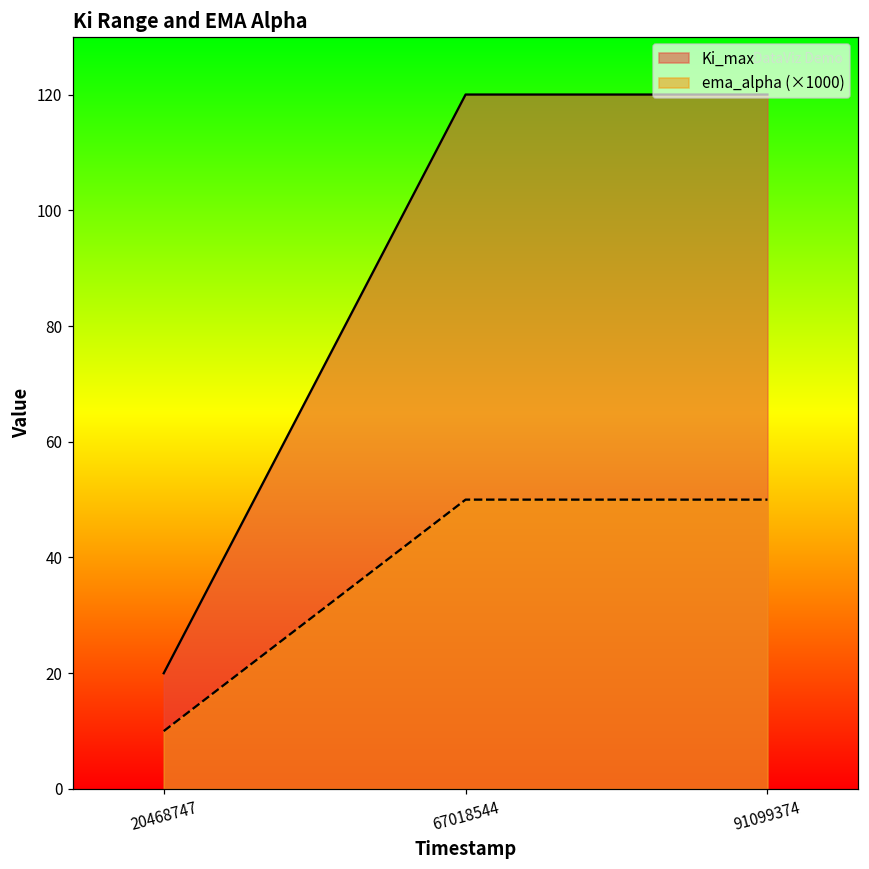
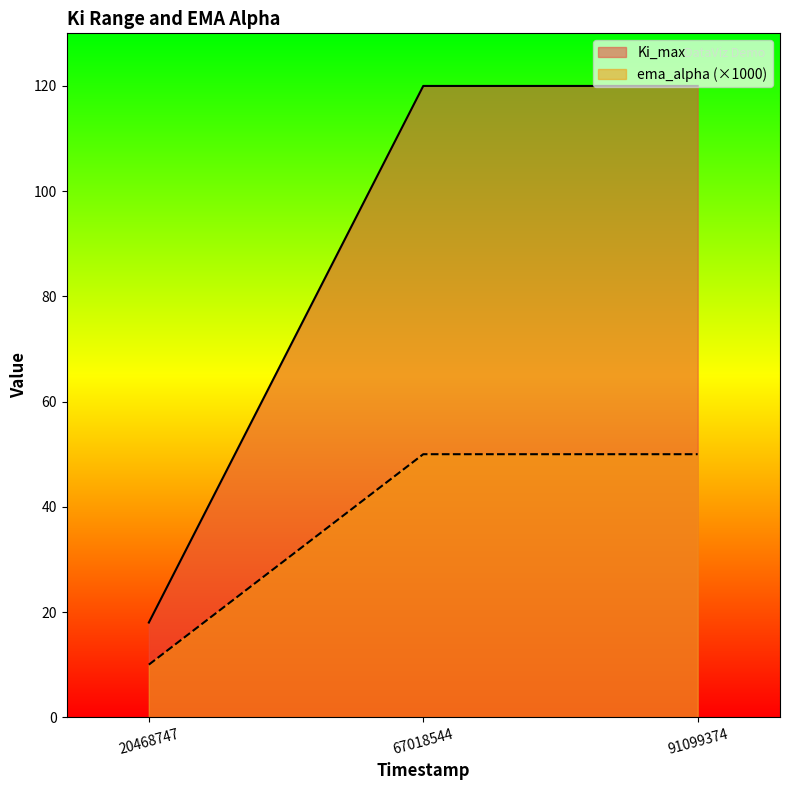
Ki_max, 20468747: 20 -> 18
